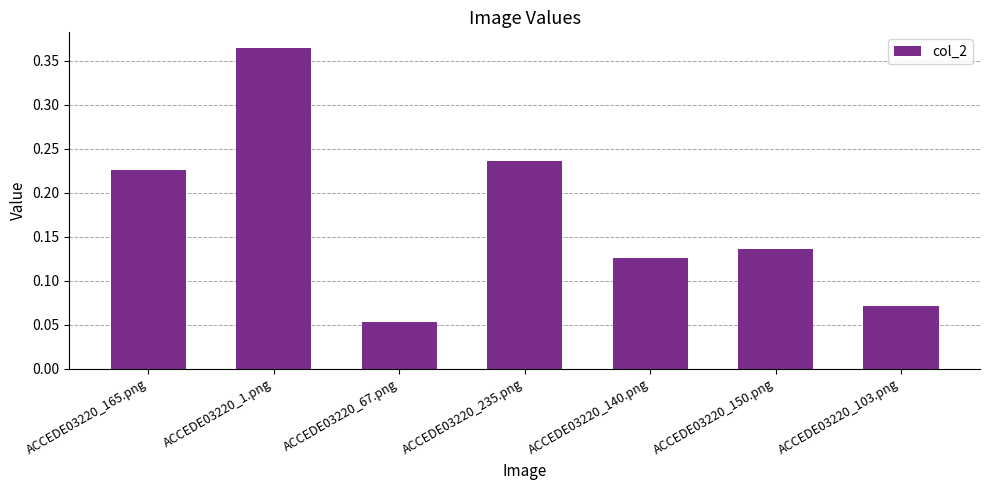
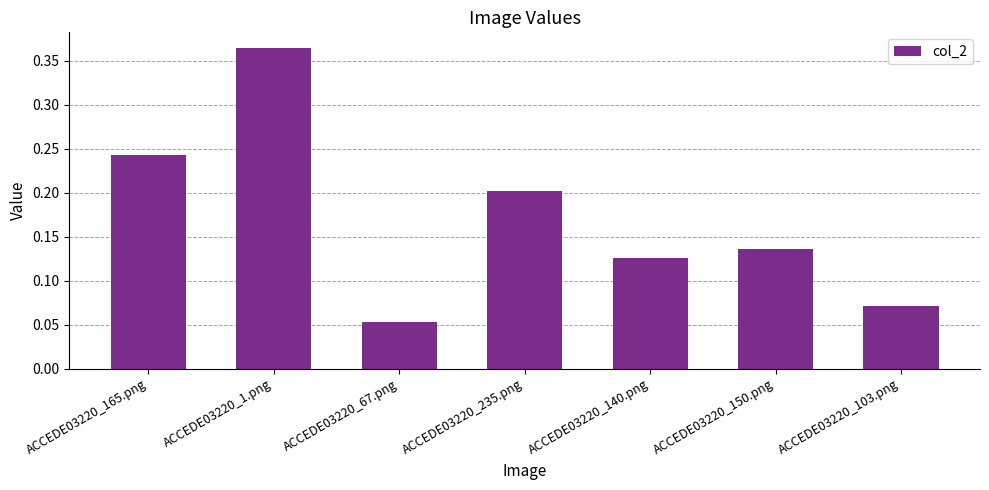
ACCEDE03220_165.png: 0.23 -> 0.24
ACCEDE03220_235.png: 0.24 -> 0.20
